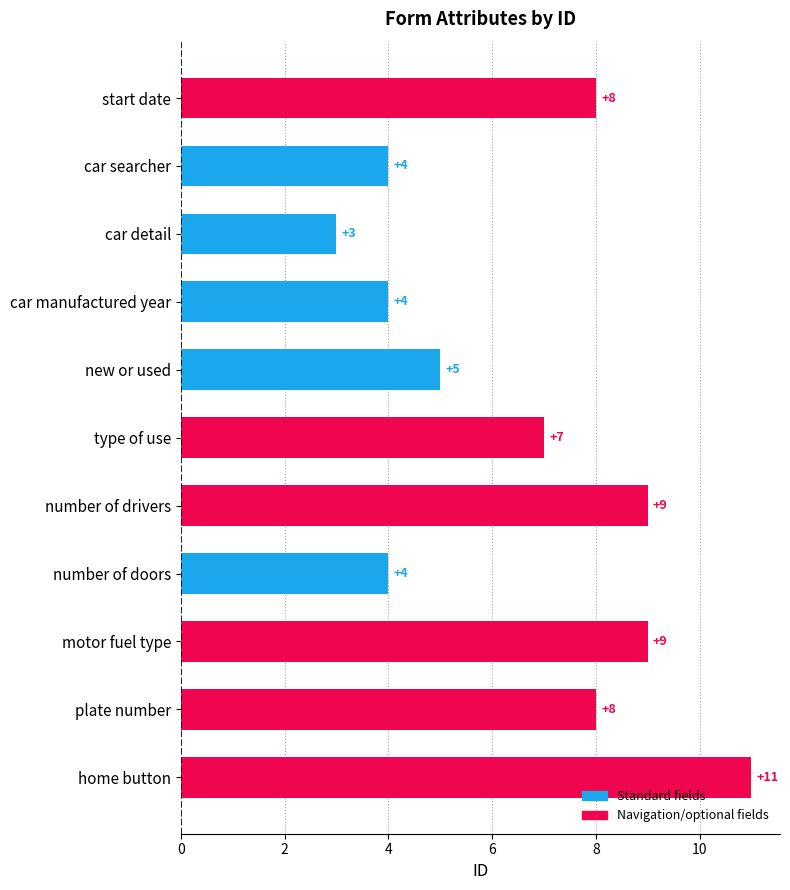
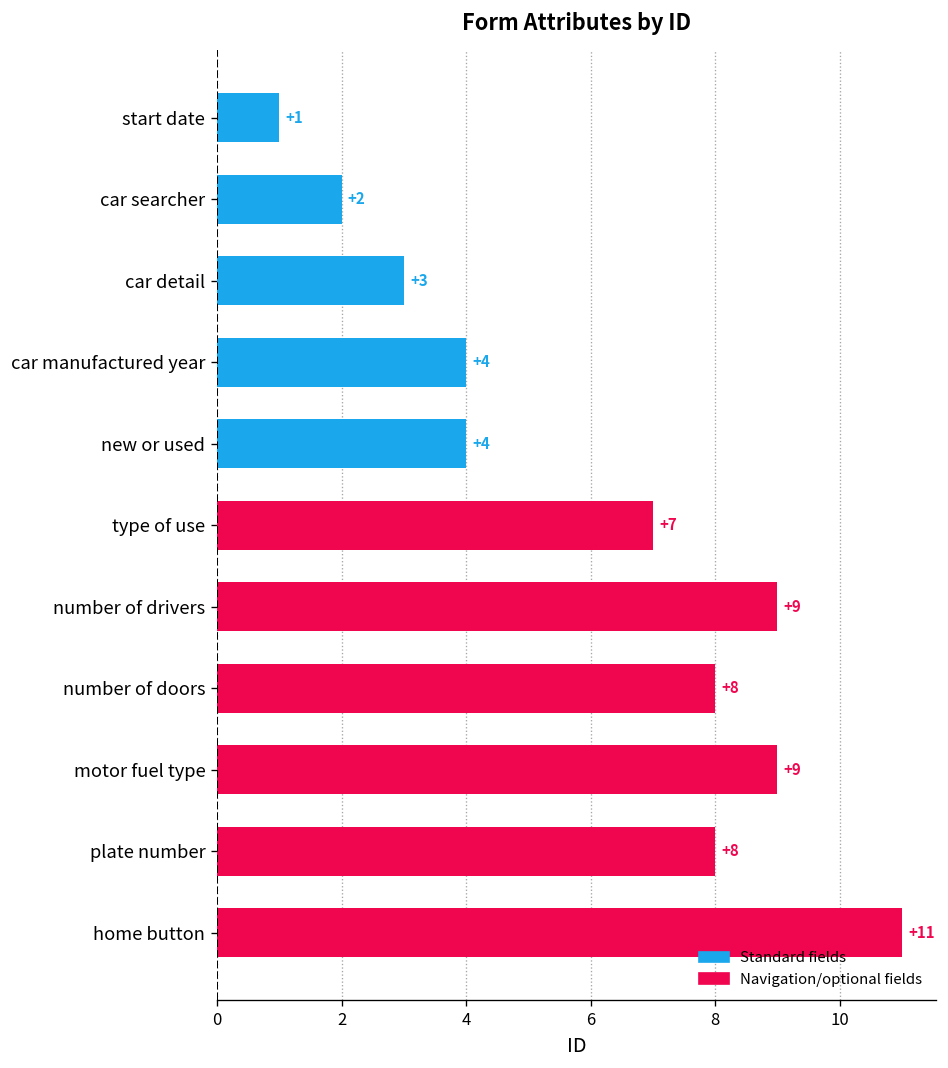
start date: +8 -> +1
car searcher: +4 -> +2
new or used: +5 -> +4
number of doors: +4 -> +8
